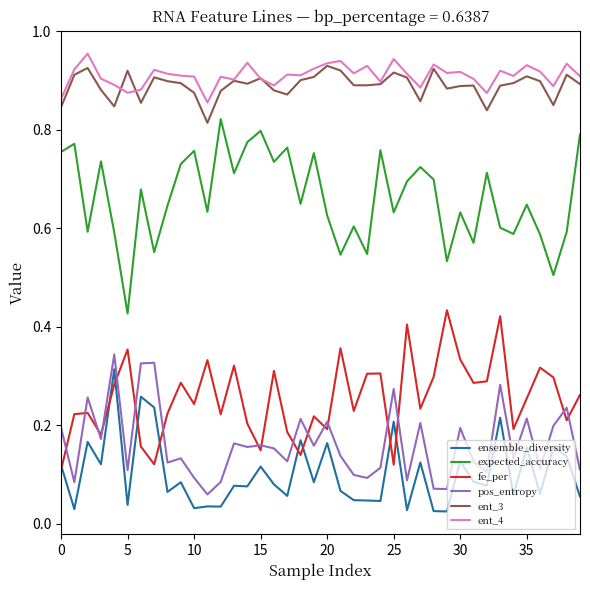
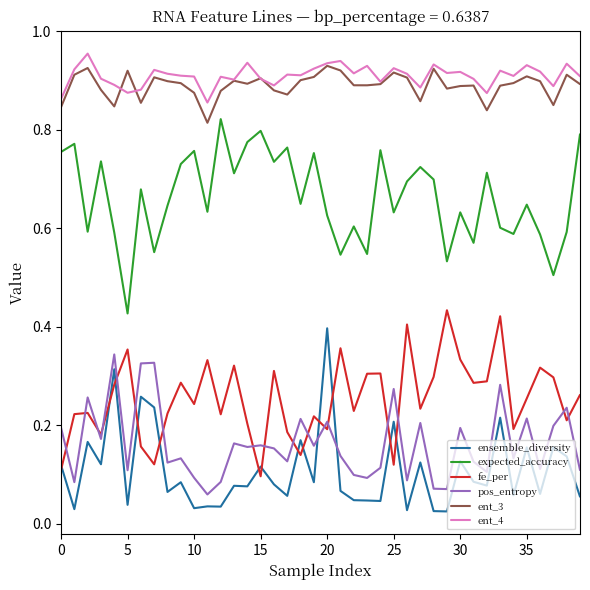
fe_per, 15: 0.15 -> 0.10
ensemble_diversity, 20: 0.16 -> 0.40
ent_4, 25: 0.94 -> 0.93
